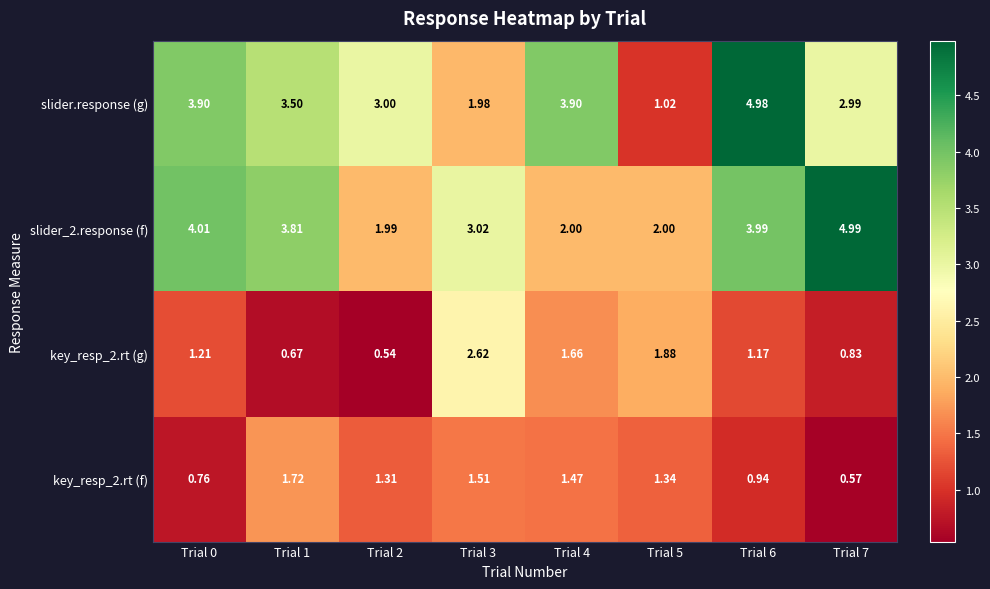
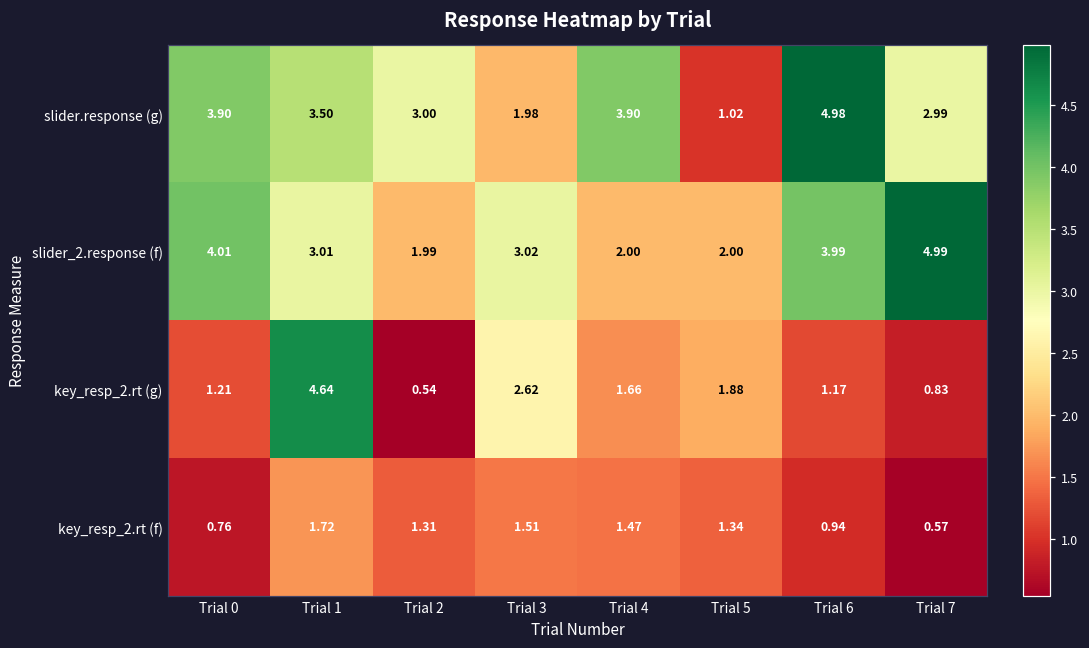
slider_2.response (f), Trial 1: 3.81 -> 3.01
key_resp_2.rt (g), Trial 1: 0.67 -> 4.64
